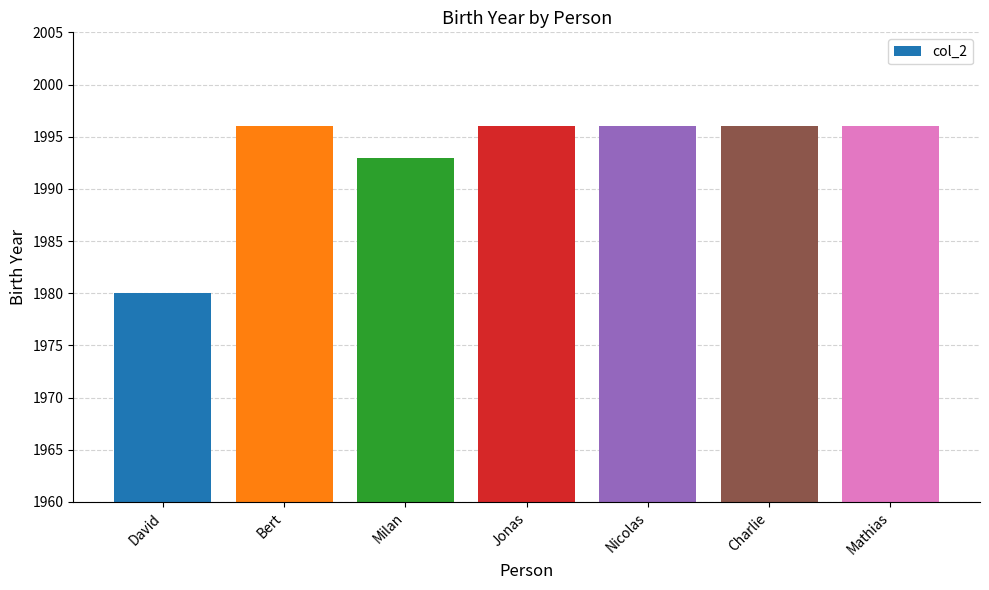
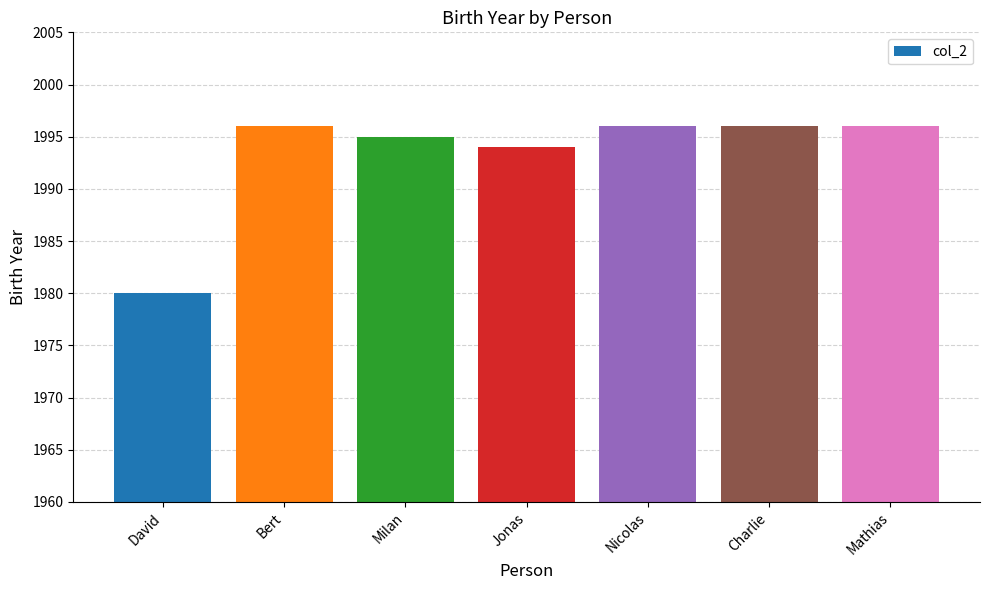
Milan: 1993 -> 1995
Jonas: 1996 -> 1994
